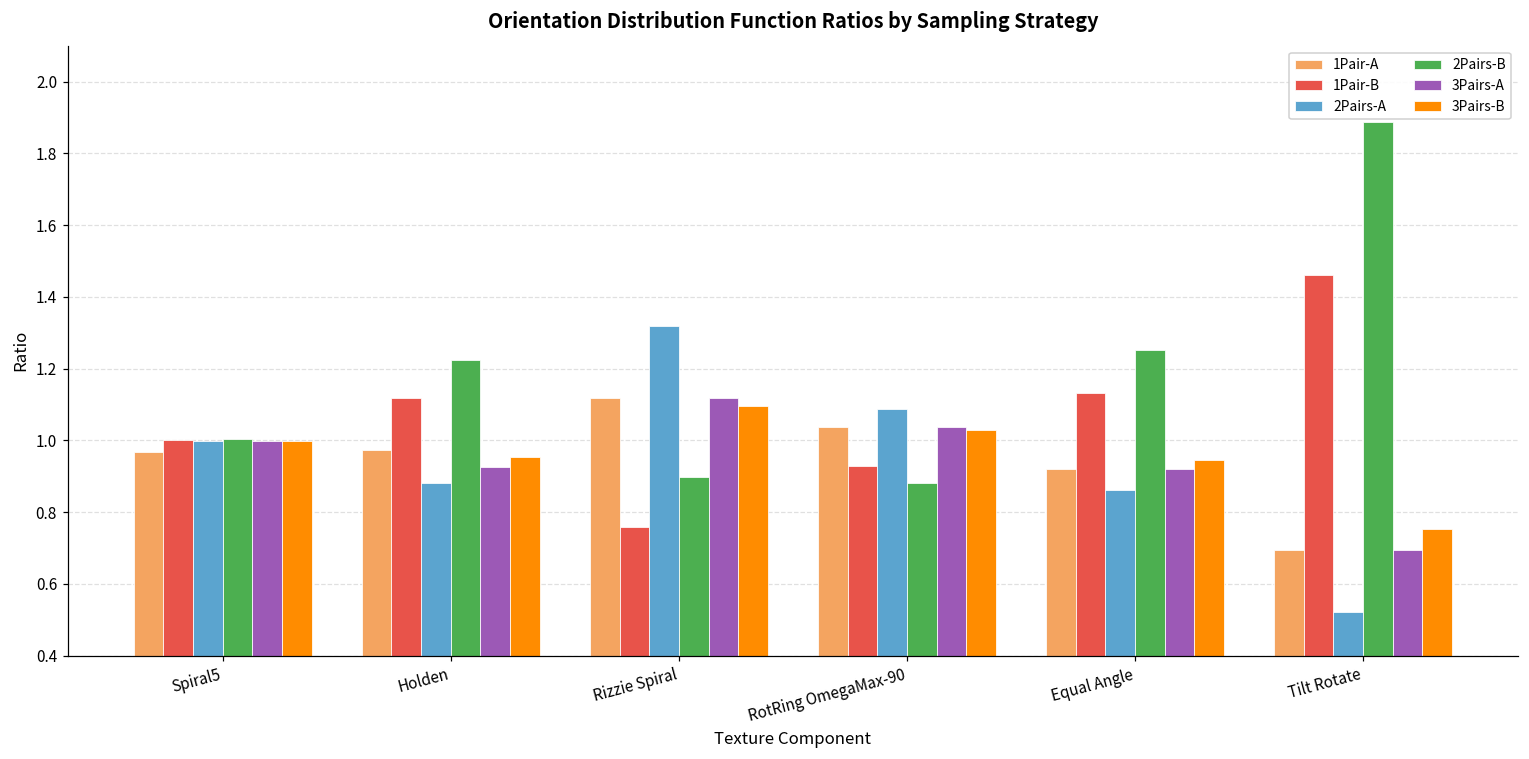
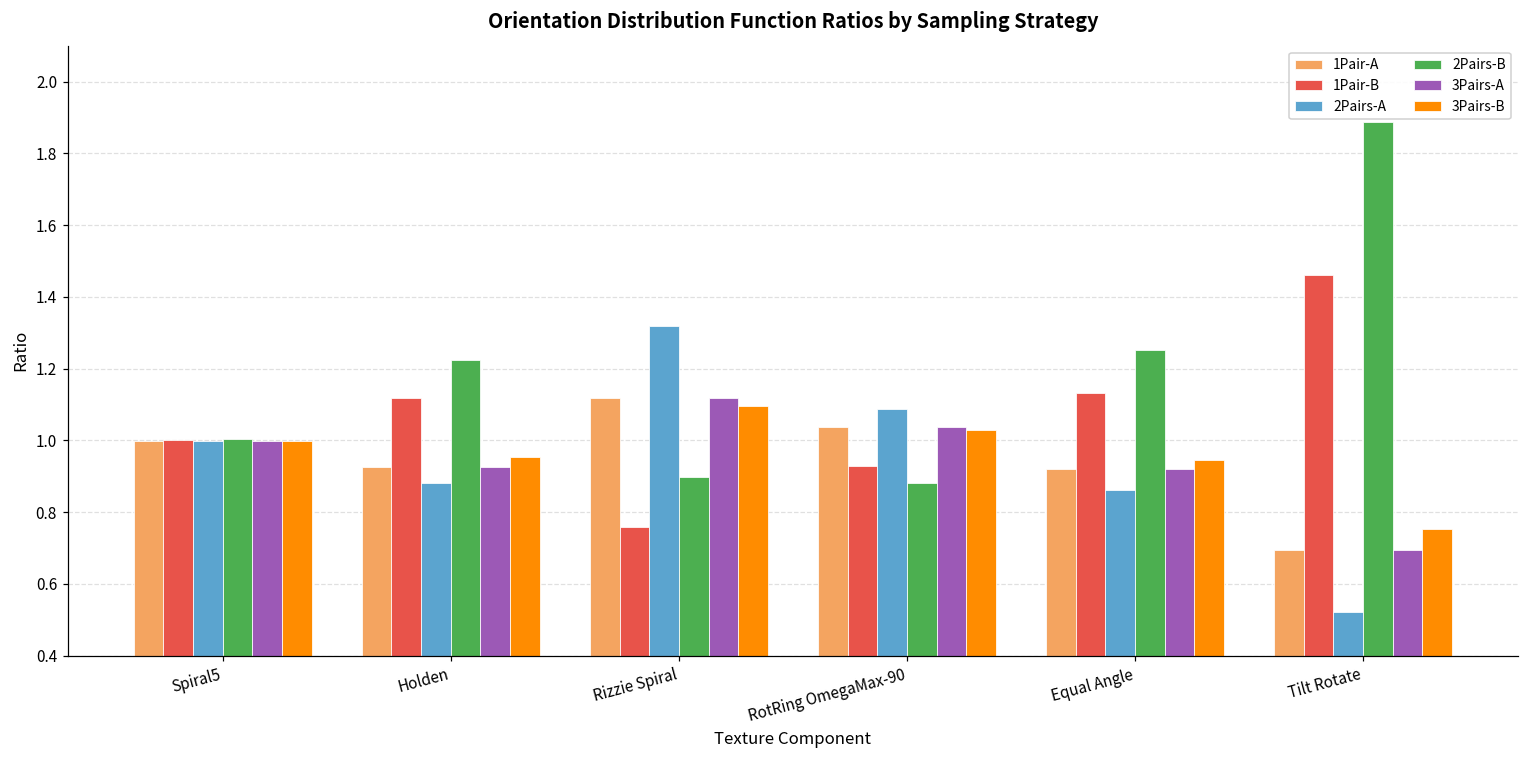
1Pair-A, Spiral5: 0.97 -> 1.00
1Pair-A, Holden: 0.97 -> 0.93
